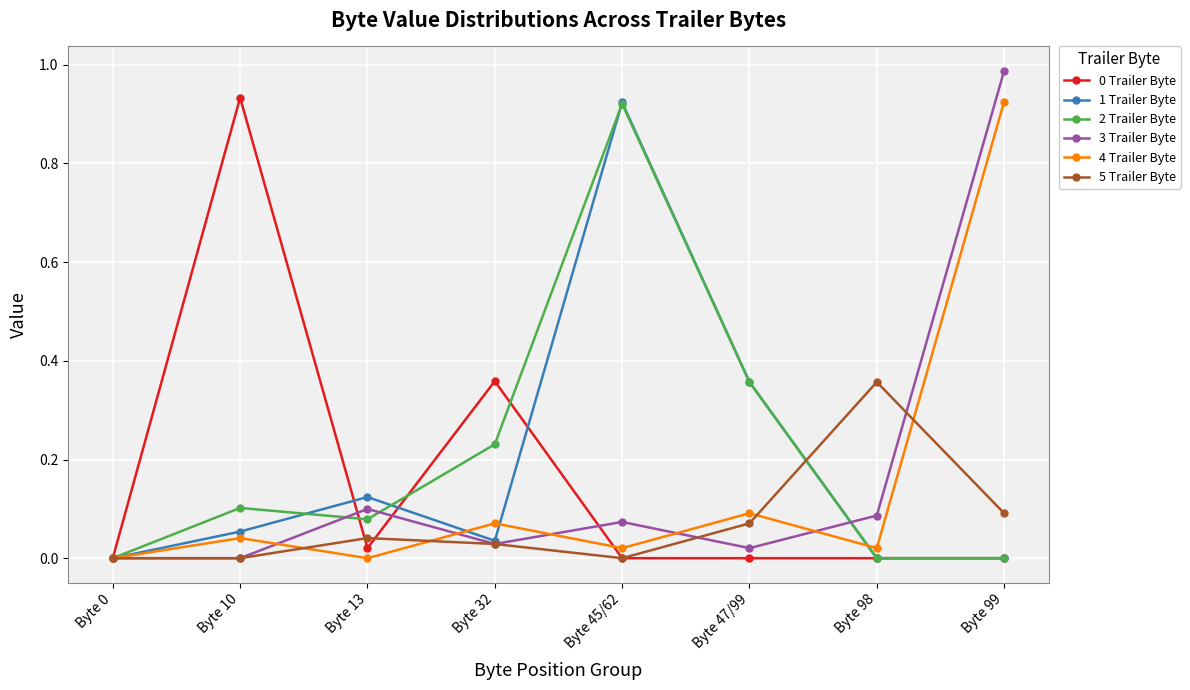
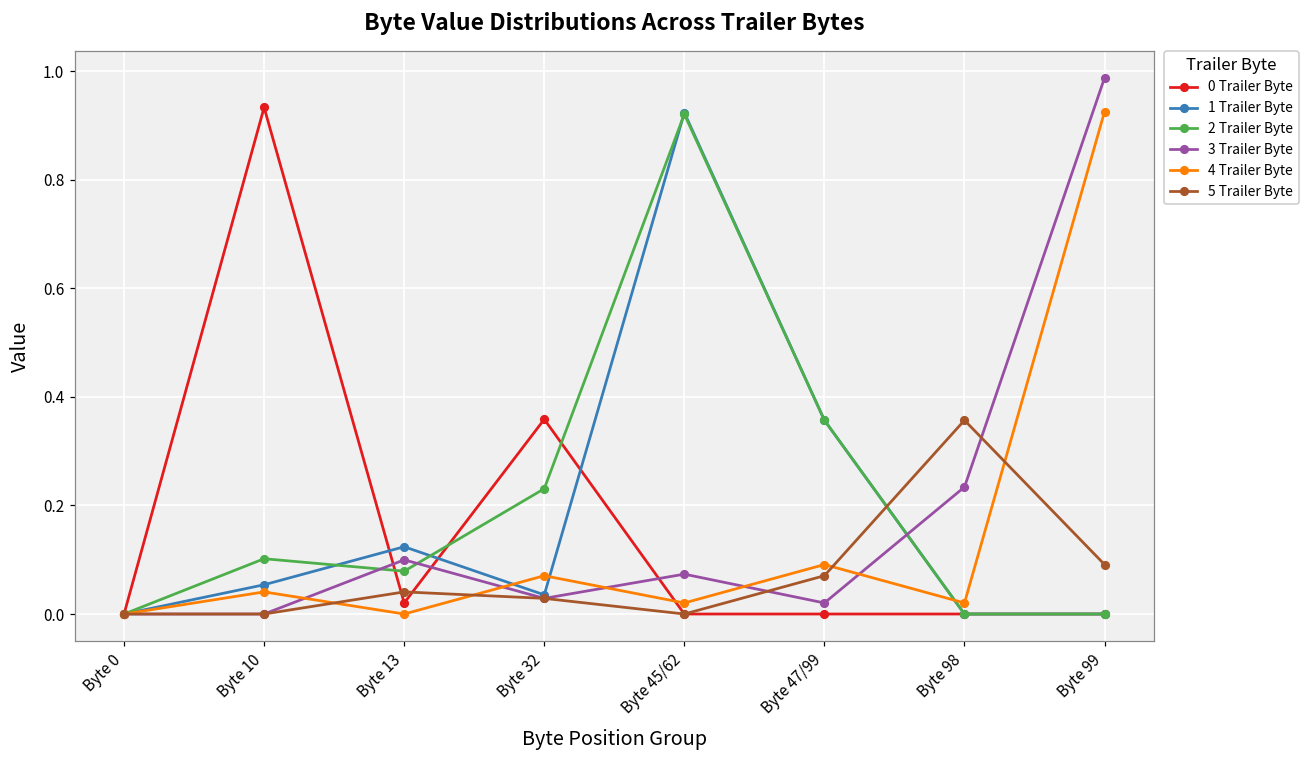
3 Trailer Byte, Byte 98: 0.09 -> 0.23
